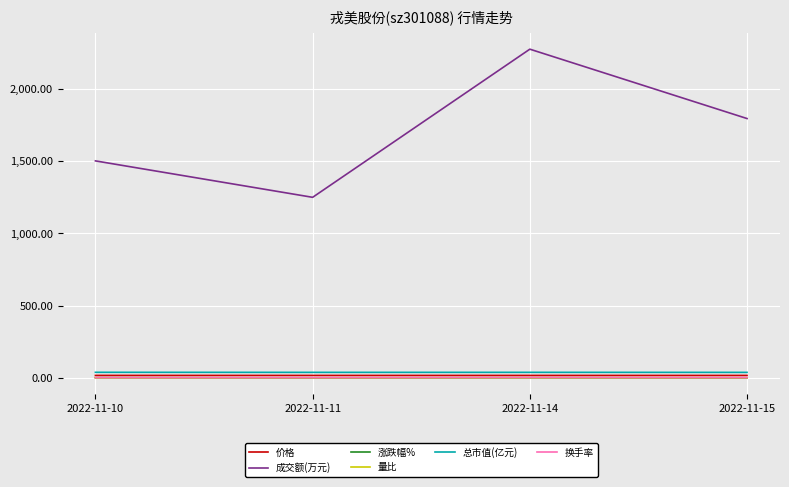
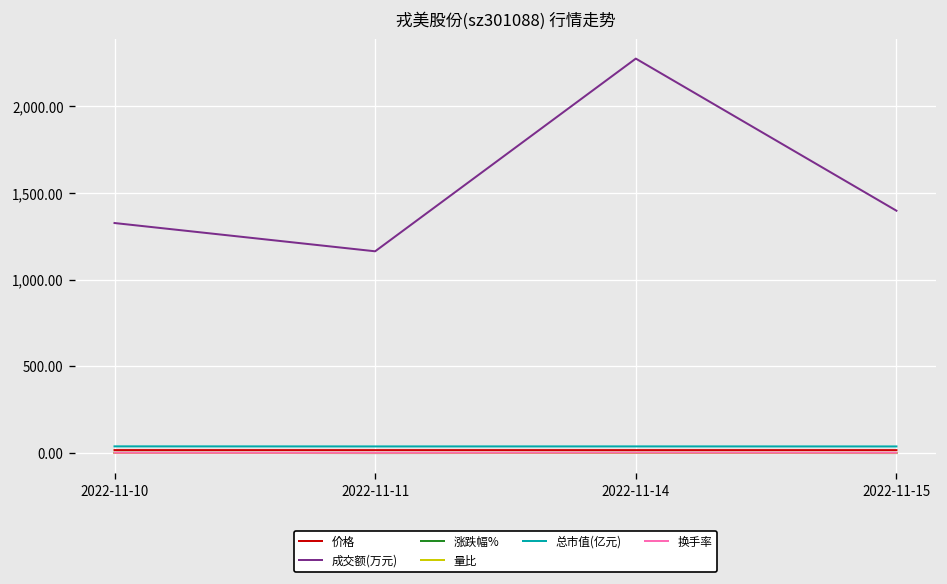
成交额(万元), 2022-11-10: 1,500 -> 1,330
成交额(万元), 2022-11-11: 1,250 -> 1,160
成交额(万元), 2022-11-15: 1,790 -> 1,400
